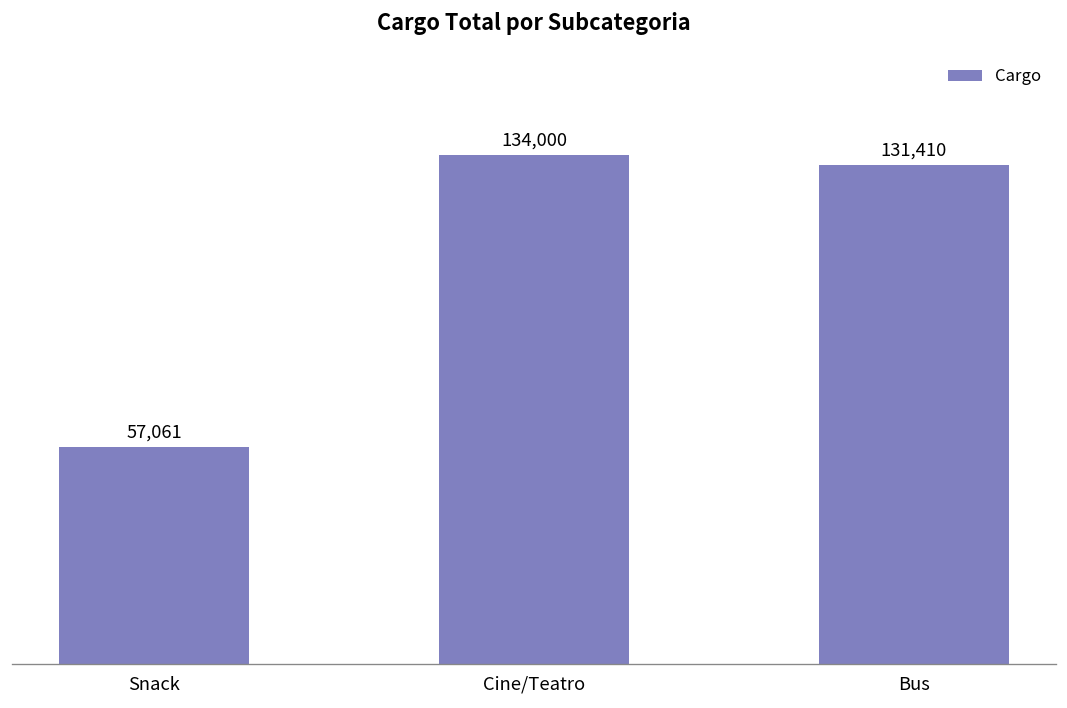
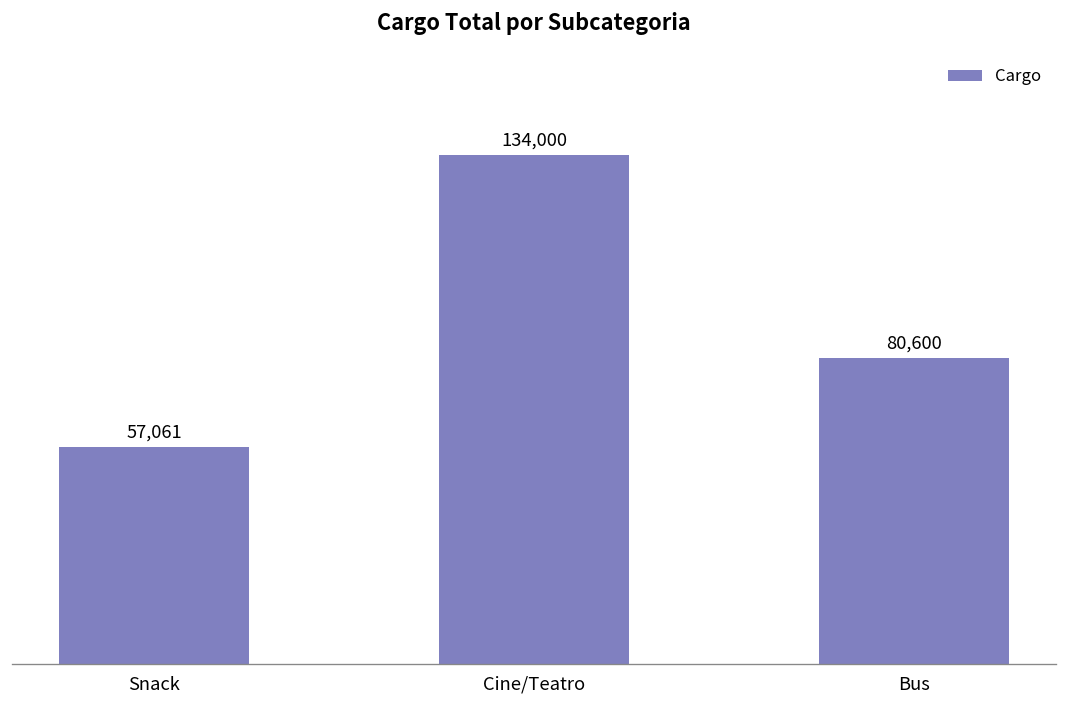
Bus: 131,410 -> 80,600
